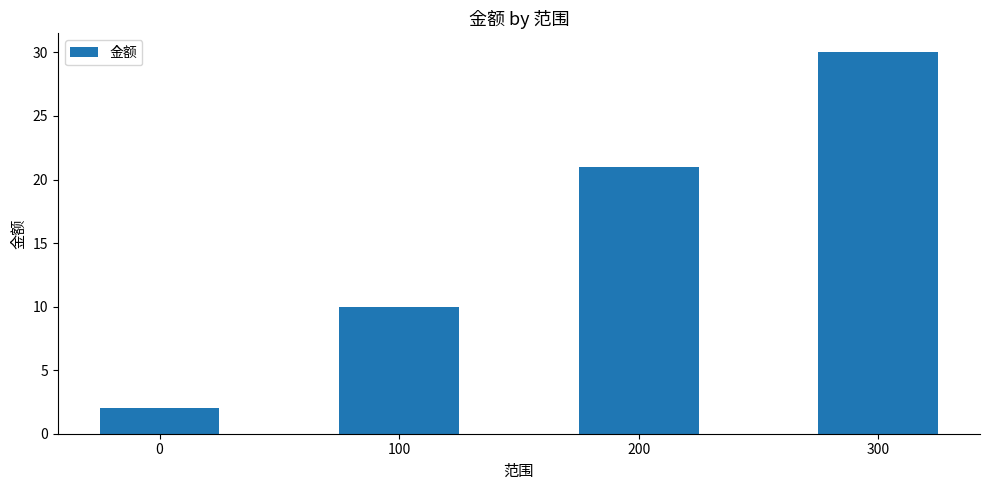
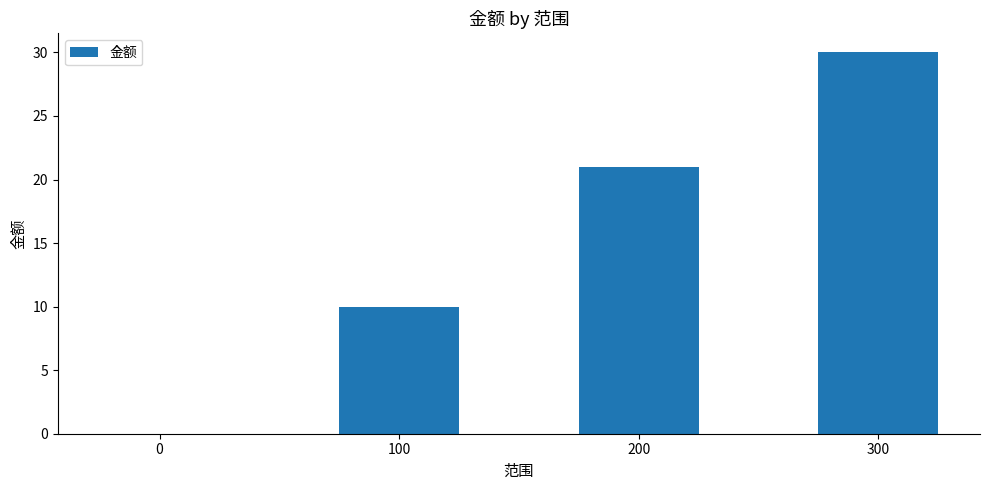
0: 2 -> 0
